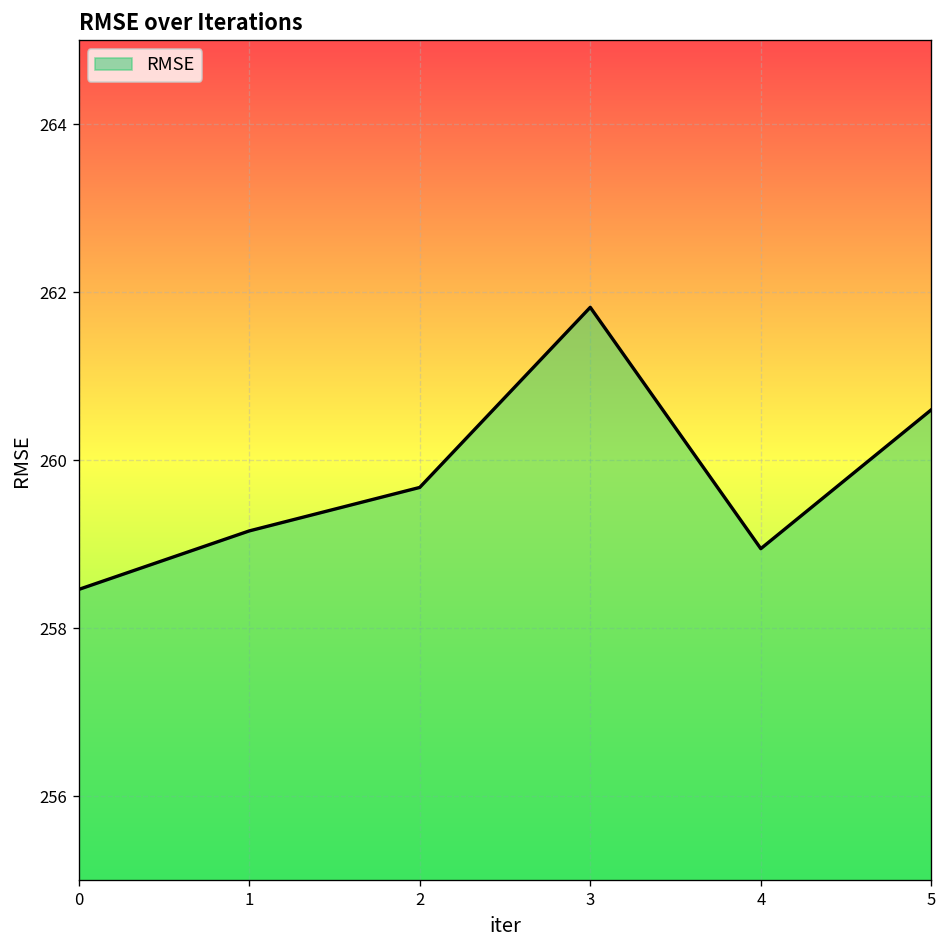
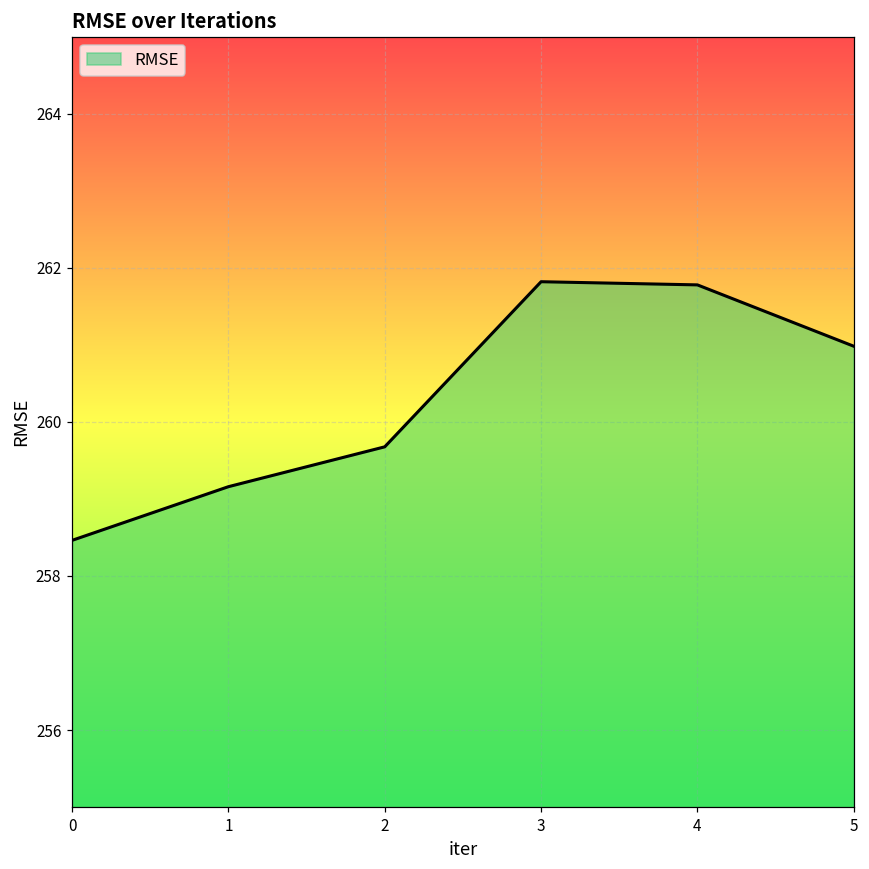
4: 258.9 -> 261.8
5: 260.6 -> 261.0
